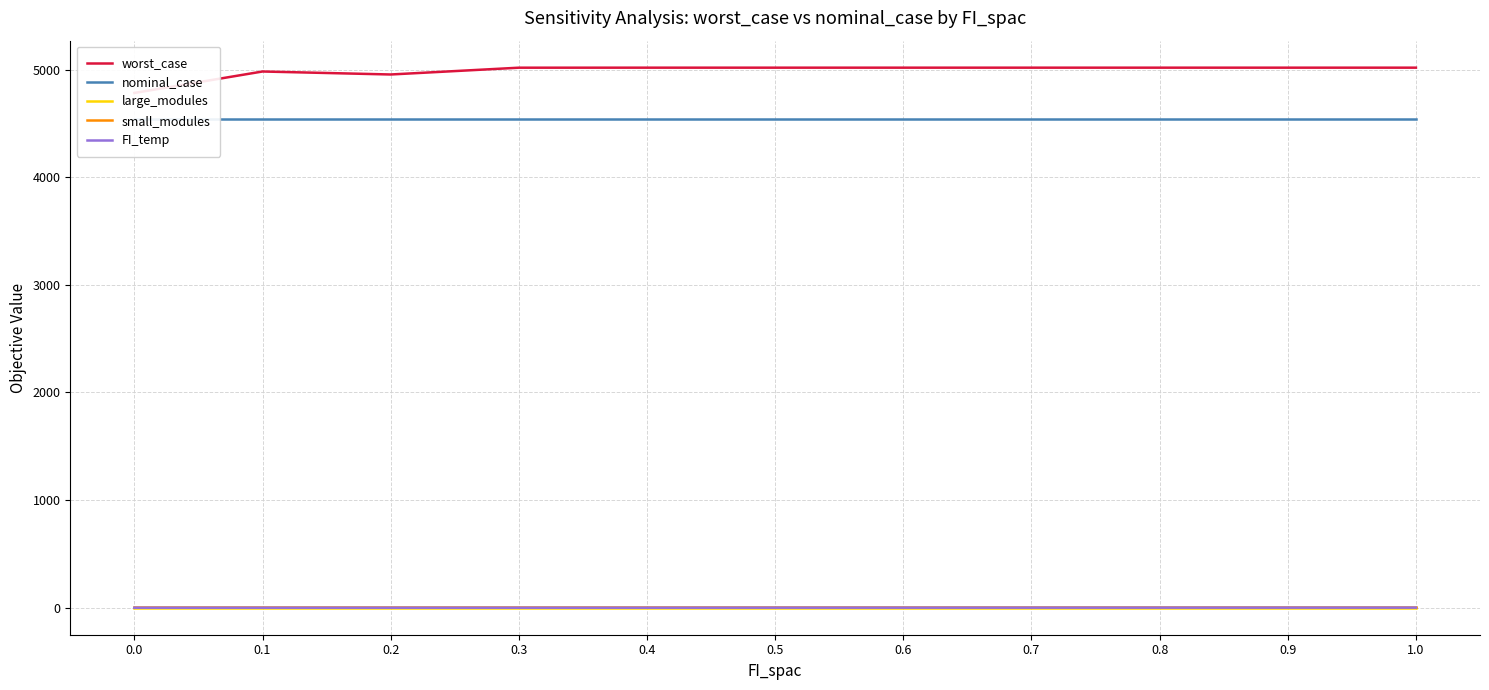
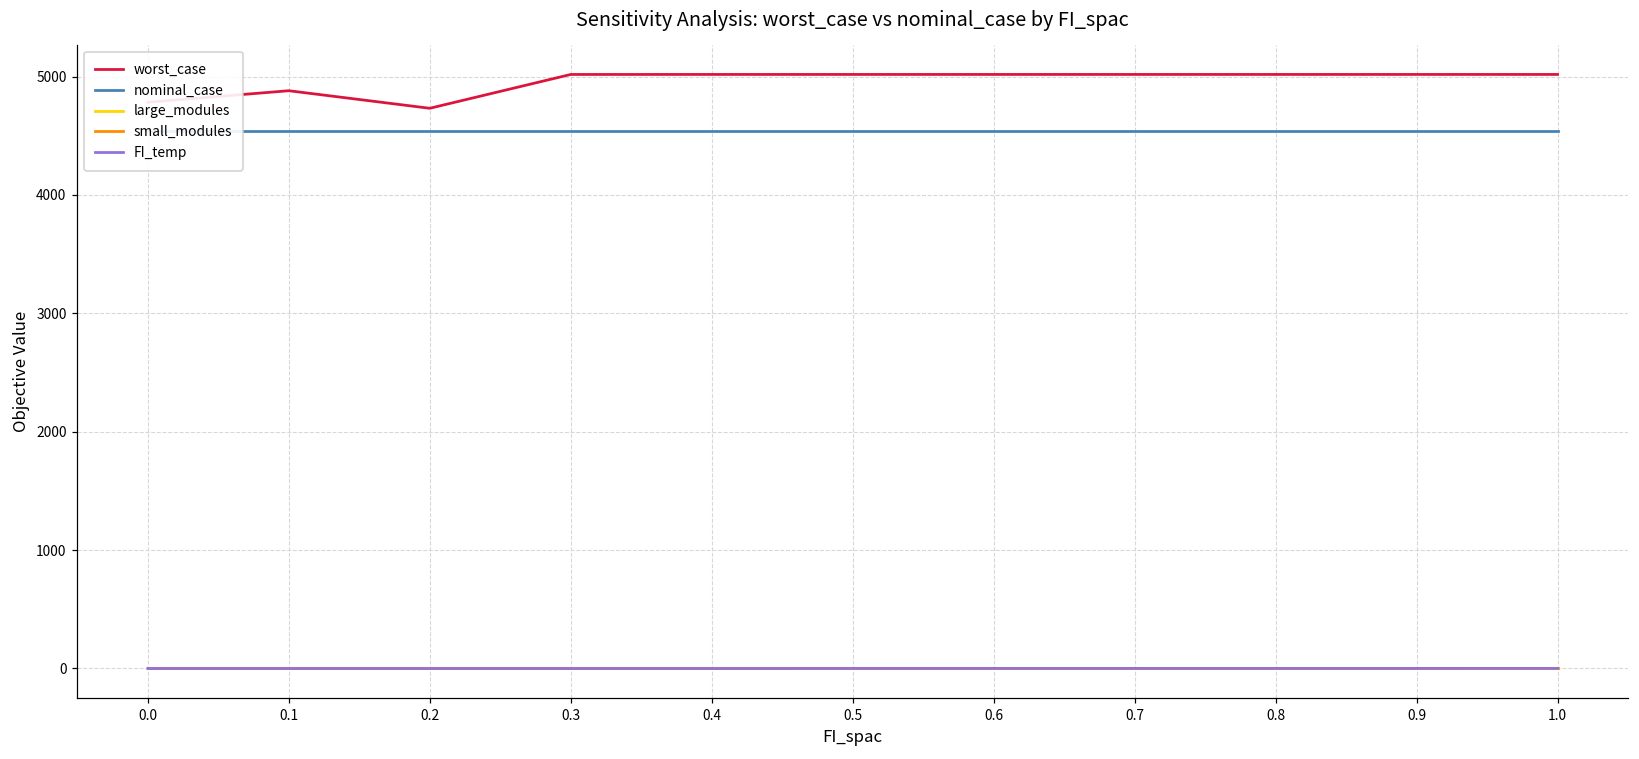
worst_case, 0.1: 4980 -> 4880
worst_case, 0.2: 4950 -> 4730
